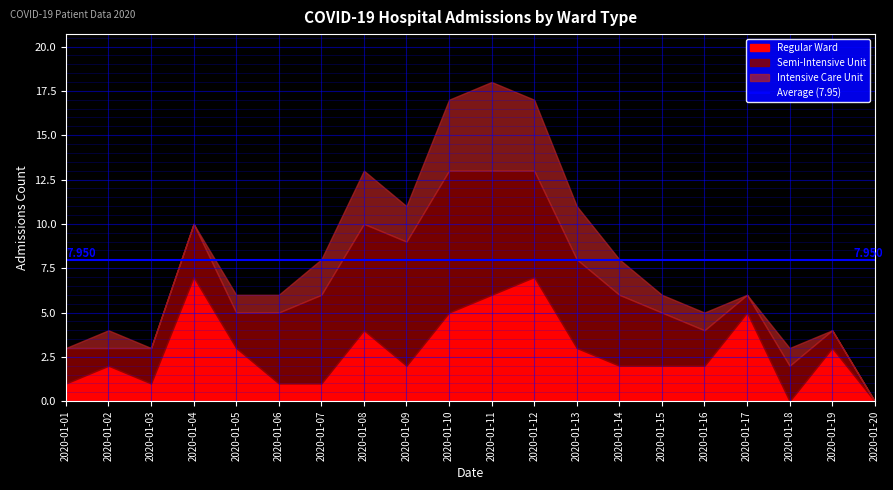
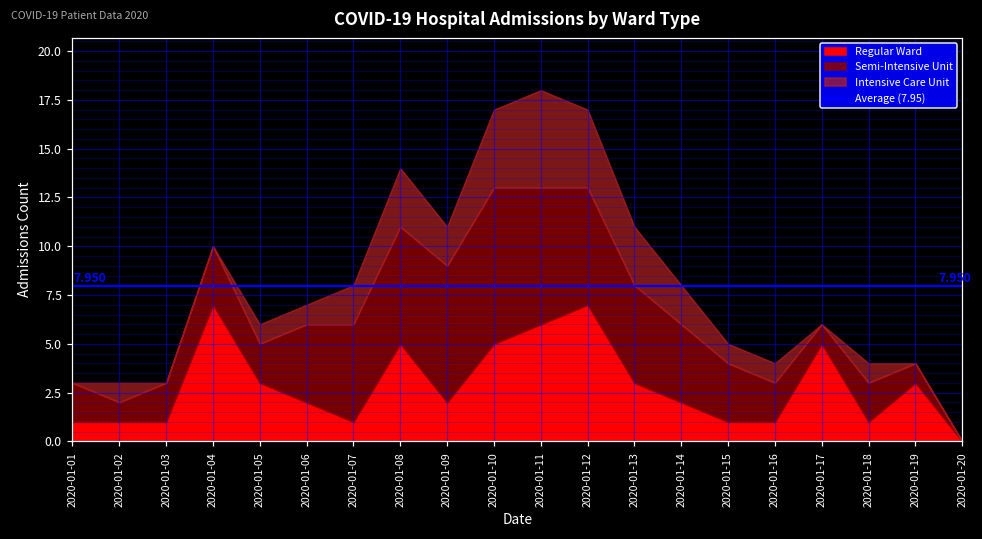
Regular Ward, 2020-01-02: 2 -> 1
Regular Ward, 2020-01-06: 1 -> 2
Regular Ward, 2020-01-08: 4 -> 5
Regular Ward, 2020-01-15: 2 -> 1
Regular Ward, 2020-01-16: 2 -> 1
Regular Ward, 2020-01-18: 0 -> 1
